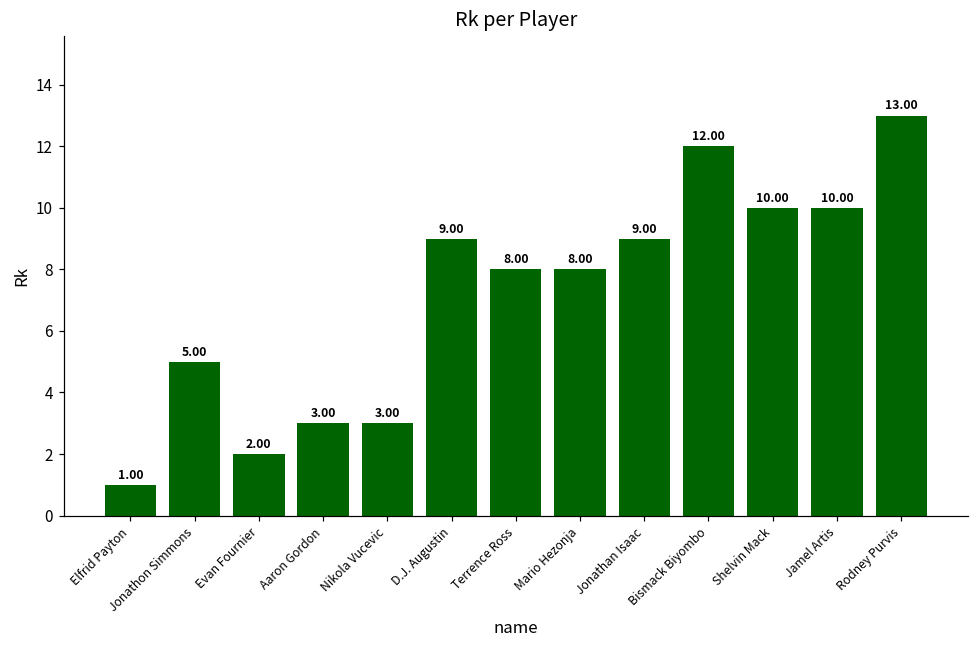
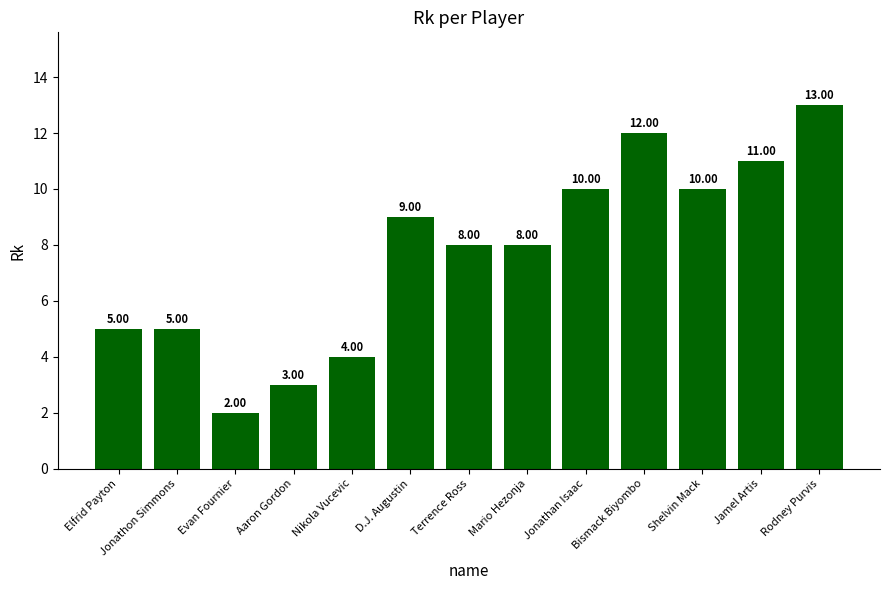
Elfrid Payton: 1.00 -> 5.00
Nikola Vucevic: 3.00 -> 4.00
Jonathan Isaac: 9.00 -> 10.00
Jamel Artis: 10.00 -> 11.00
